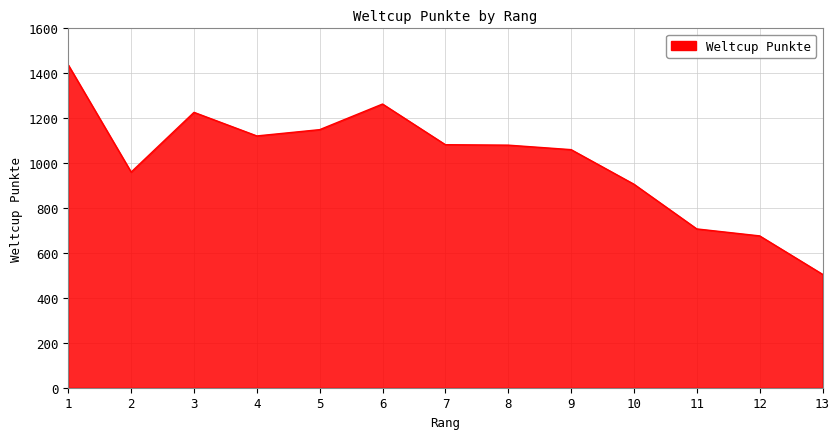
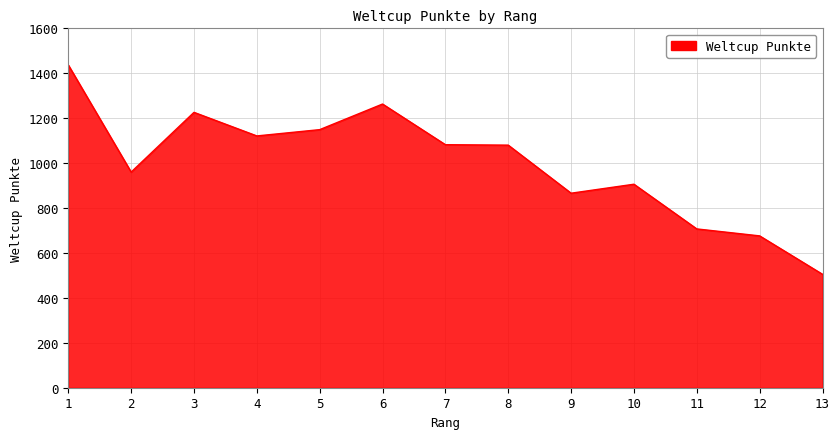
9: 1060 -> 870
